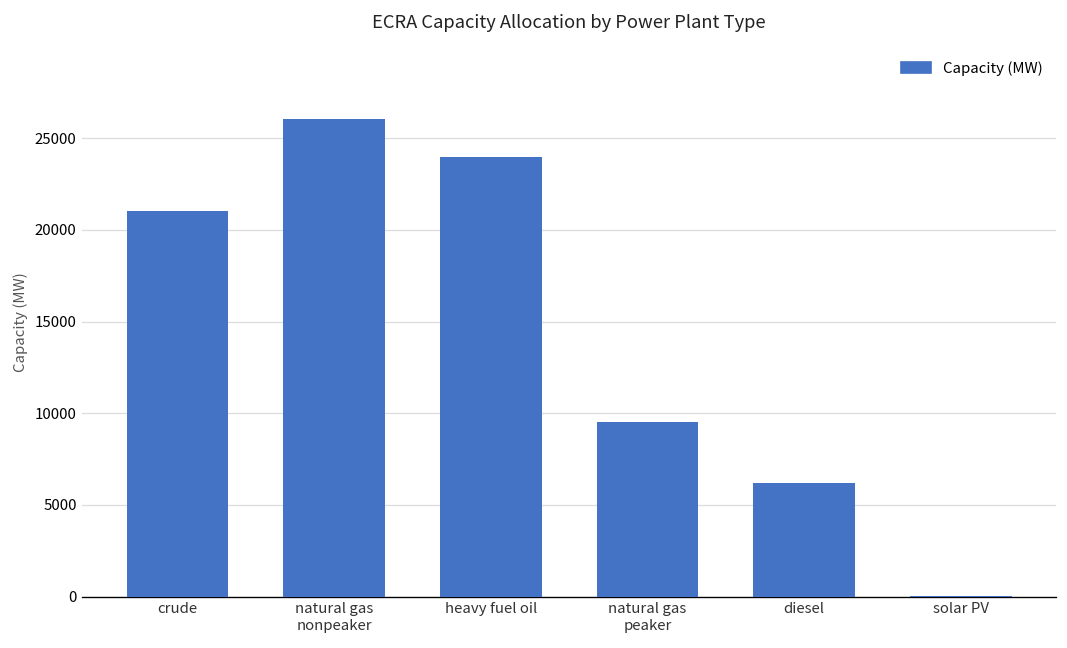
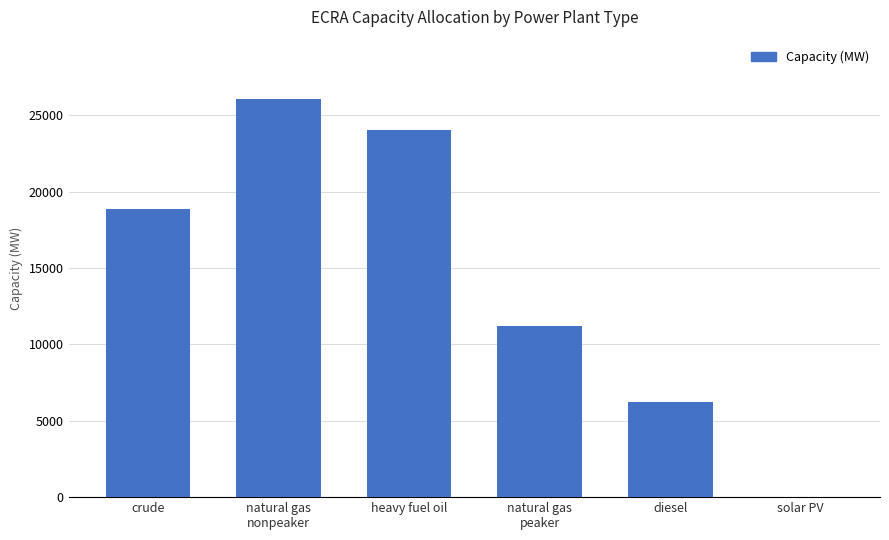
crude: 21100 -> 18900
natural gas peaker: 9500 -> 11200
